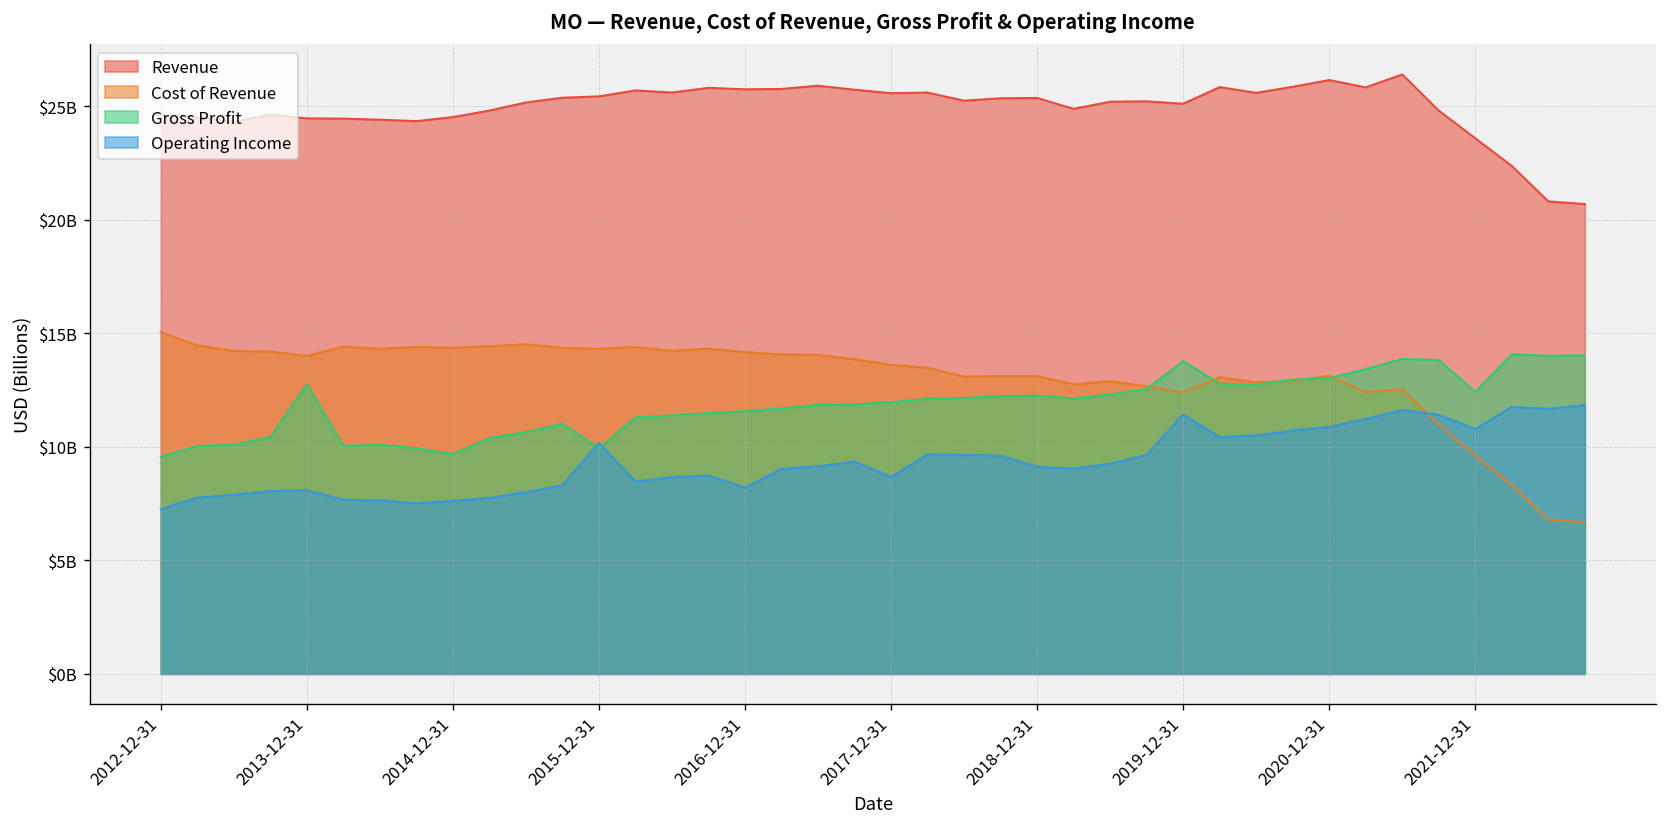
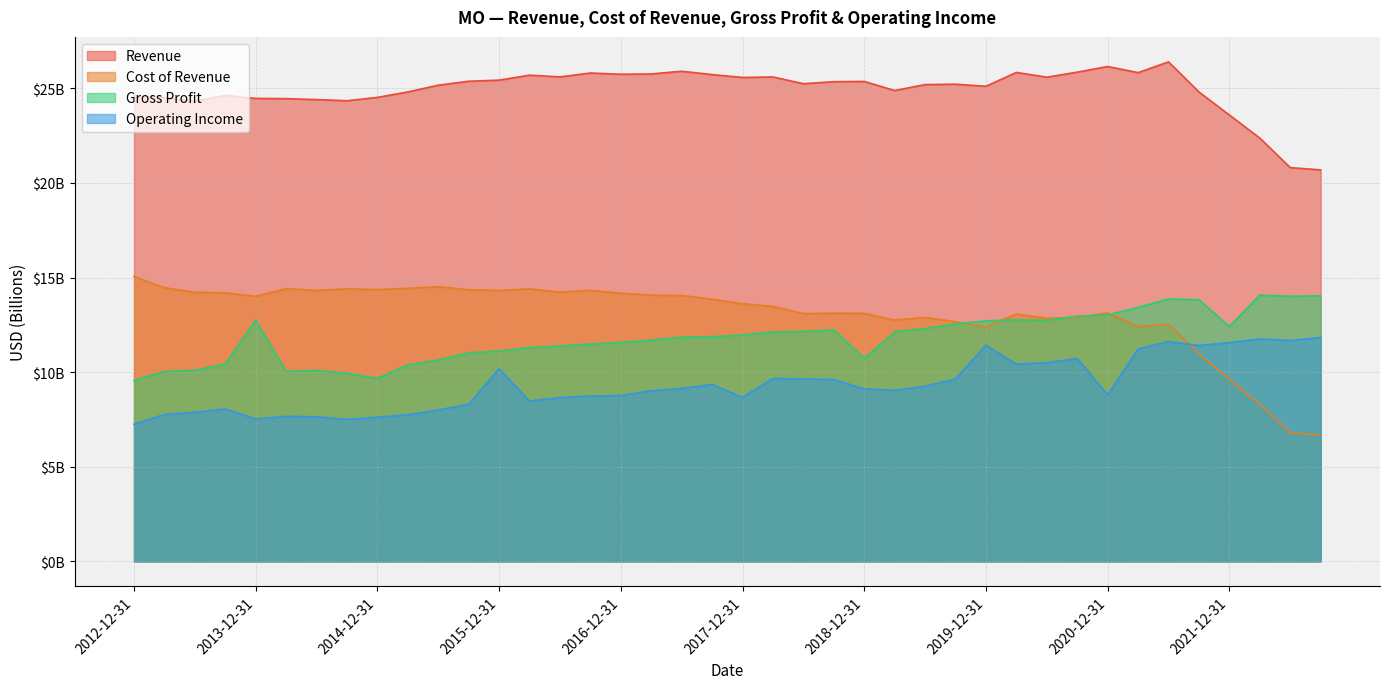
Operating Income, 2013-12-31: $8100000000 -> $7500000000
Gross Profit, 2015-12-31: $9900000000 -> $11100000000
Operating Income, 2016-12-31: $8200000000 -> $8800000000
Gross Profit, 2018-12-31: $12300000000 -> $10700000000
Gross Profit, 2019-12-31: $13800000000 -> $12700000000
Operating Income, 2020-12-31: $10900000000 -> $8800000000
Operating Income, 2021-12-31: $10800000000 -> $11600000000
